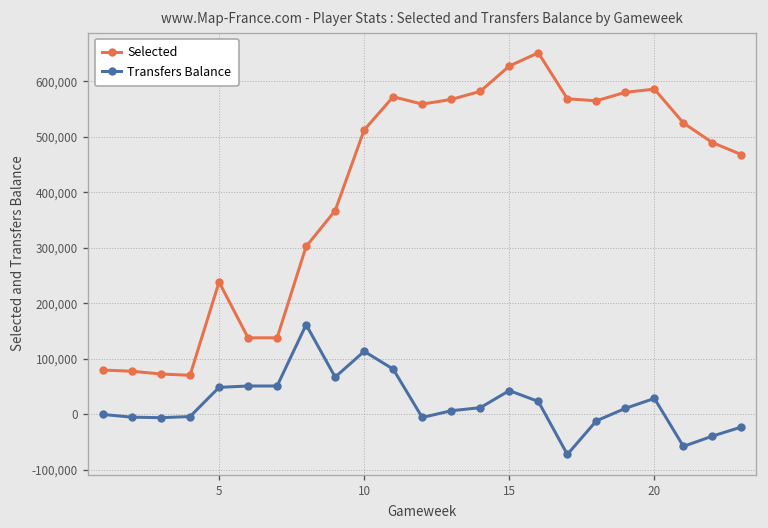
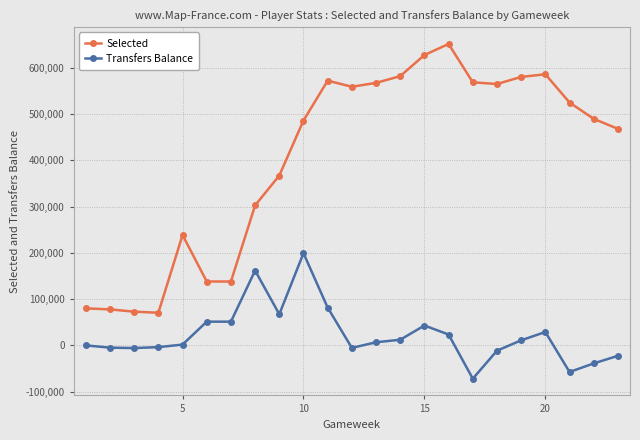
Transfers Balance, 5: 50,000 -> 0
Selected, 10: 510,000 -> 490,000
Transfers Balance, 10: 110,000 -> 200,000
